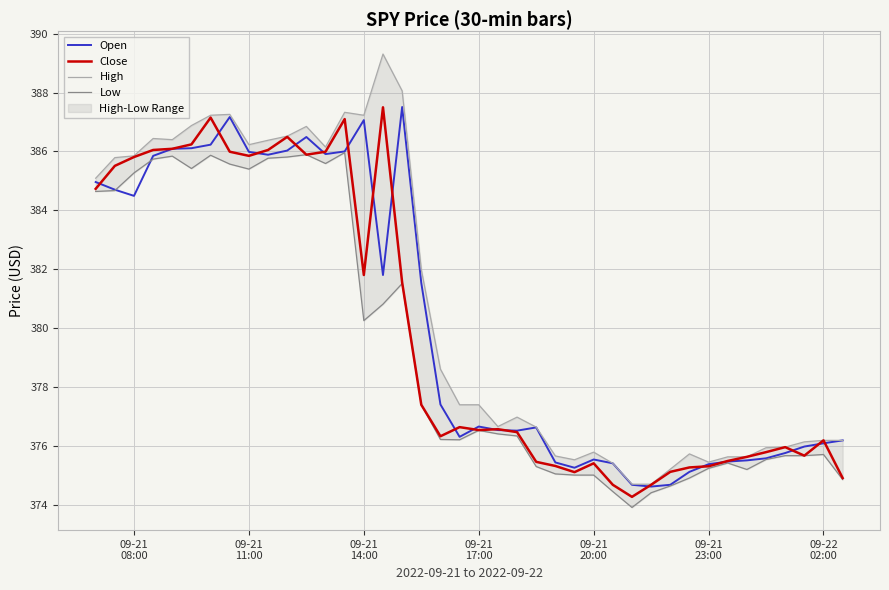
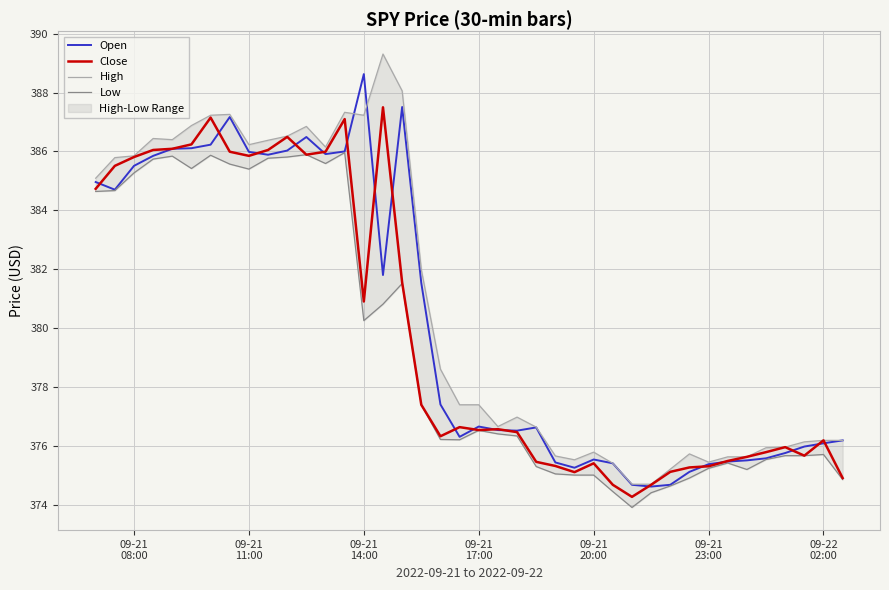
Open, 09-21 08:00: 384.5 -> 385.5
Open, 09-21 14:00: 387.1 -> 388.6
Close, 09-21 14:00: 381.8 -> 380.9
